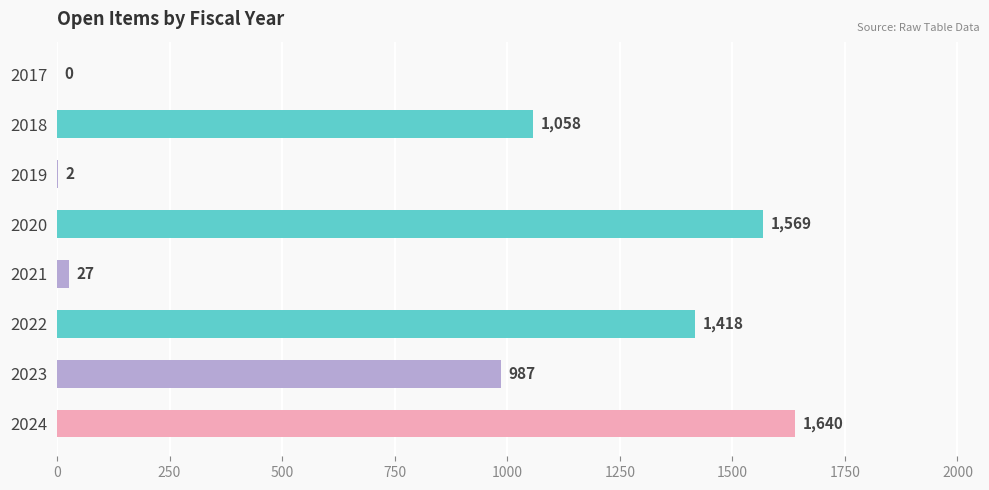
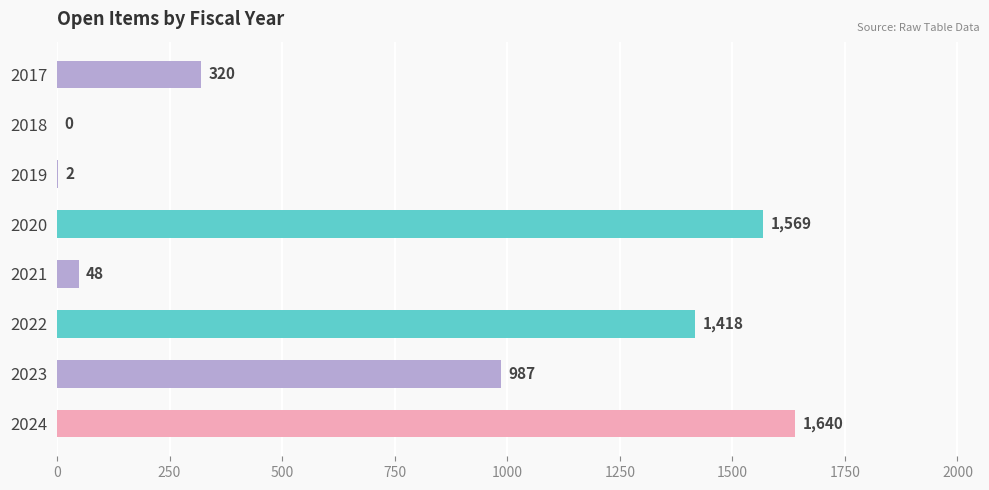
2017: 0 -> 320
2018: 1,058 -> 0
2021: 27 -> 48
